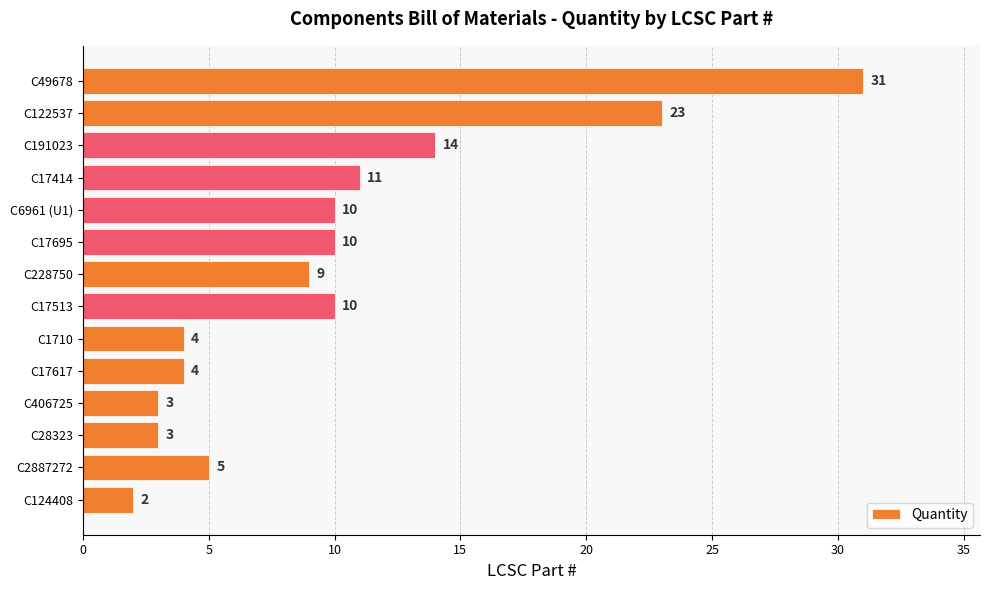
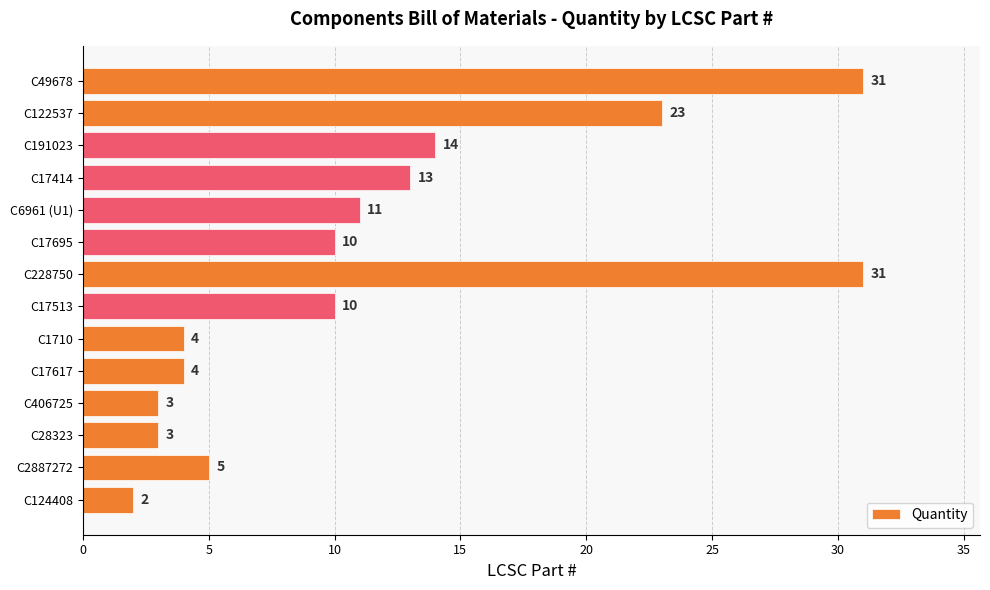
C17414: 11 -> 13
C6961 (U1): 10 -> 11
C228750: 9 -> 31
